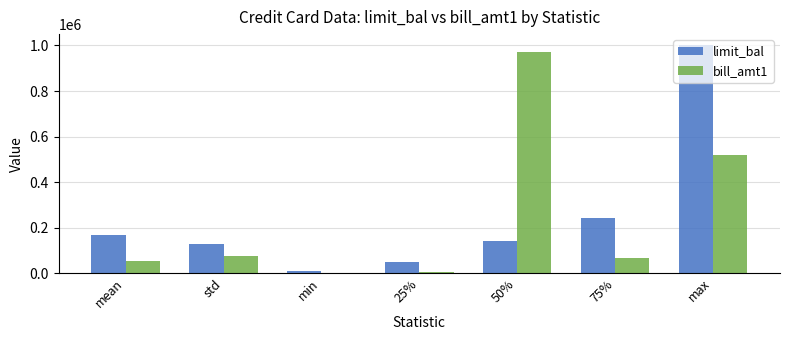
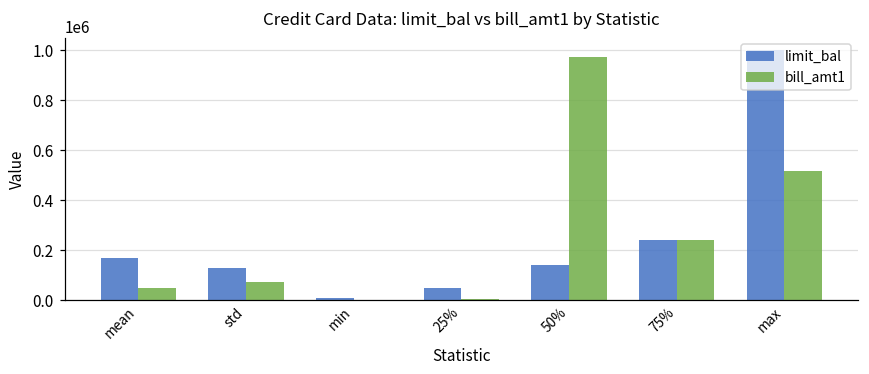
bill_amt1, 75%: 70000 -> 240000
